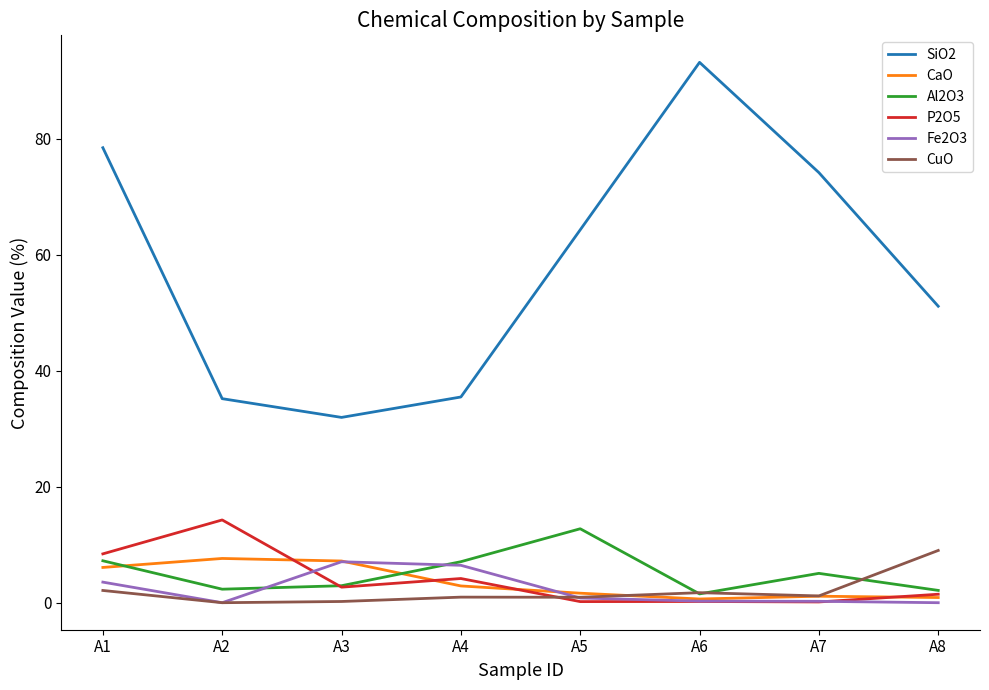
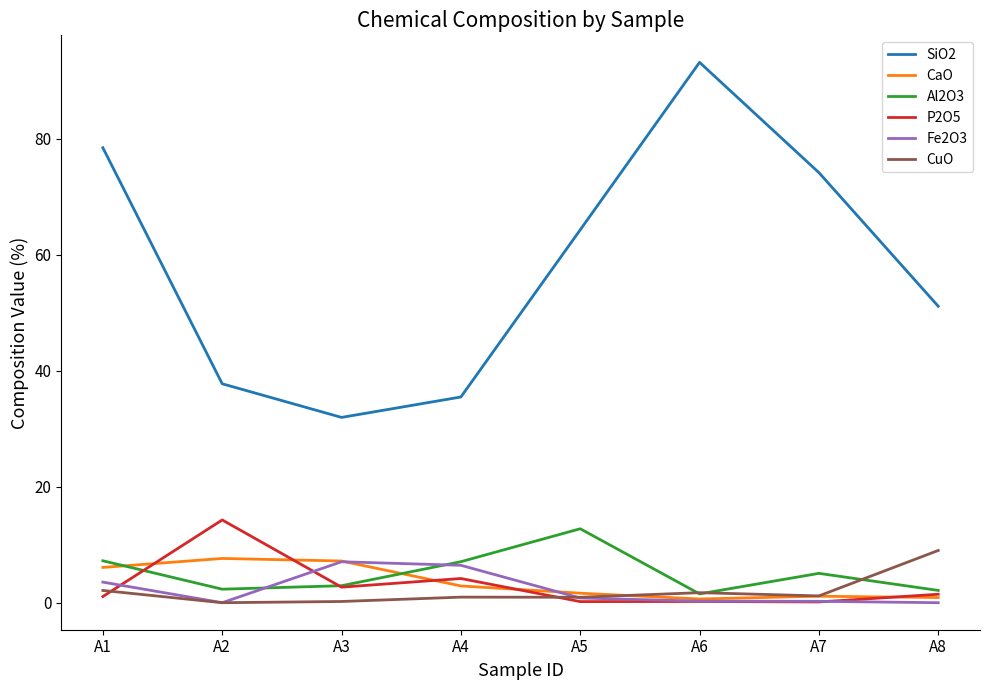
P2O5, A1: 8 -> 1
SiO2, A2: 35 -> 38
